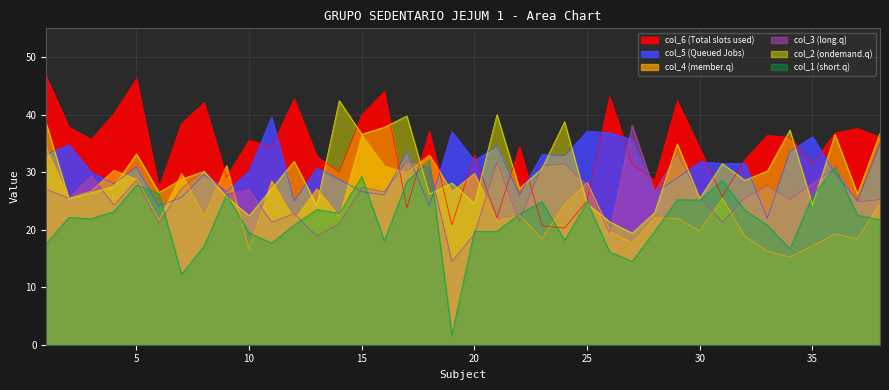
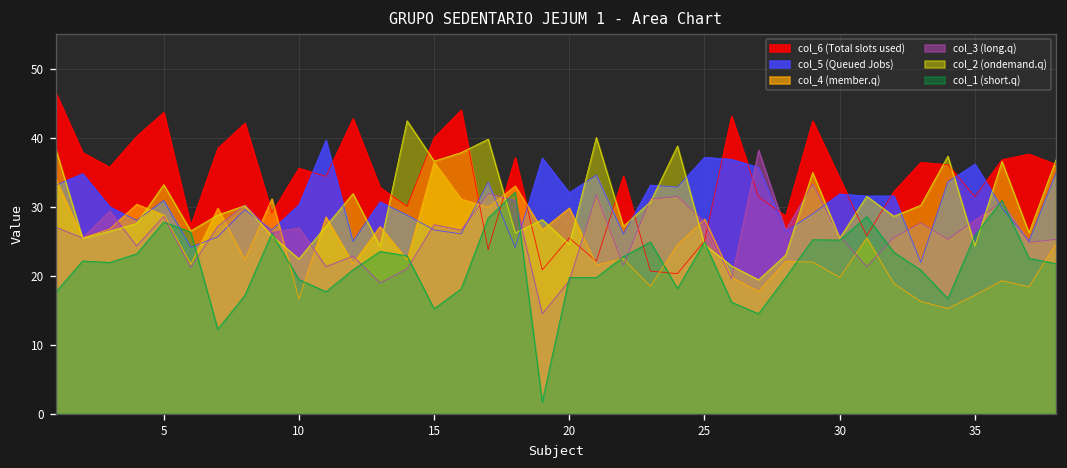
col_6 (Total slots used), 5: 46 -> 44
col_1 (short.q), 15: 29 -> 15
col_6 (Total slots used), 20: 33 -> 25
